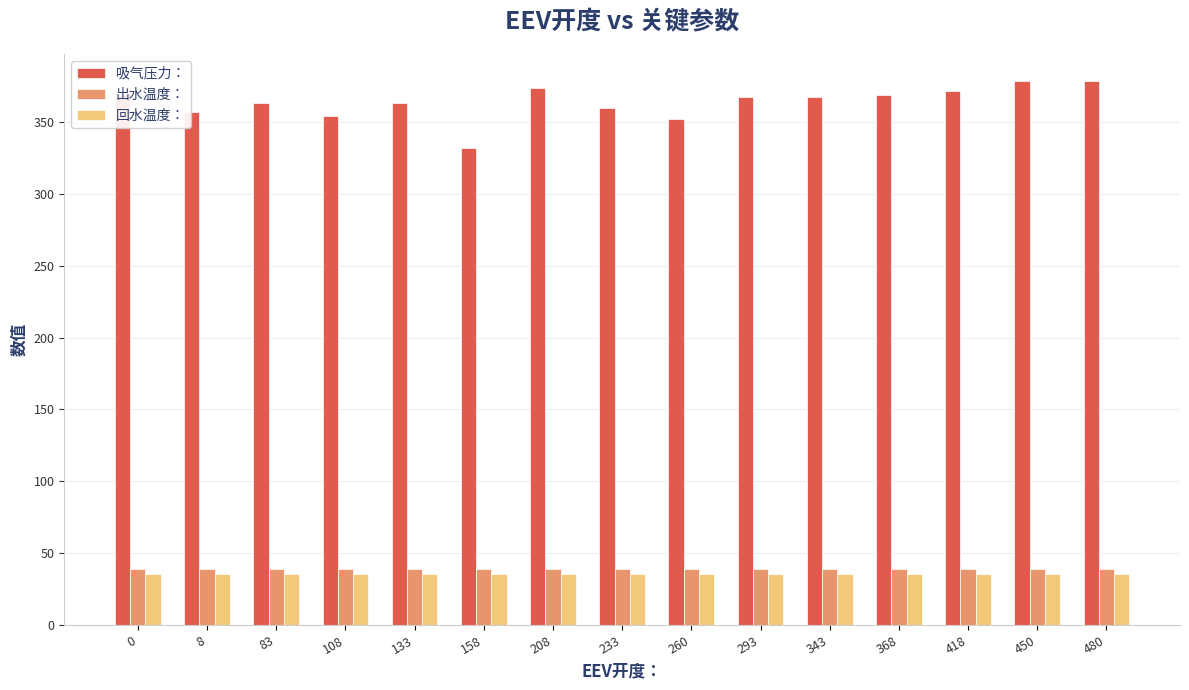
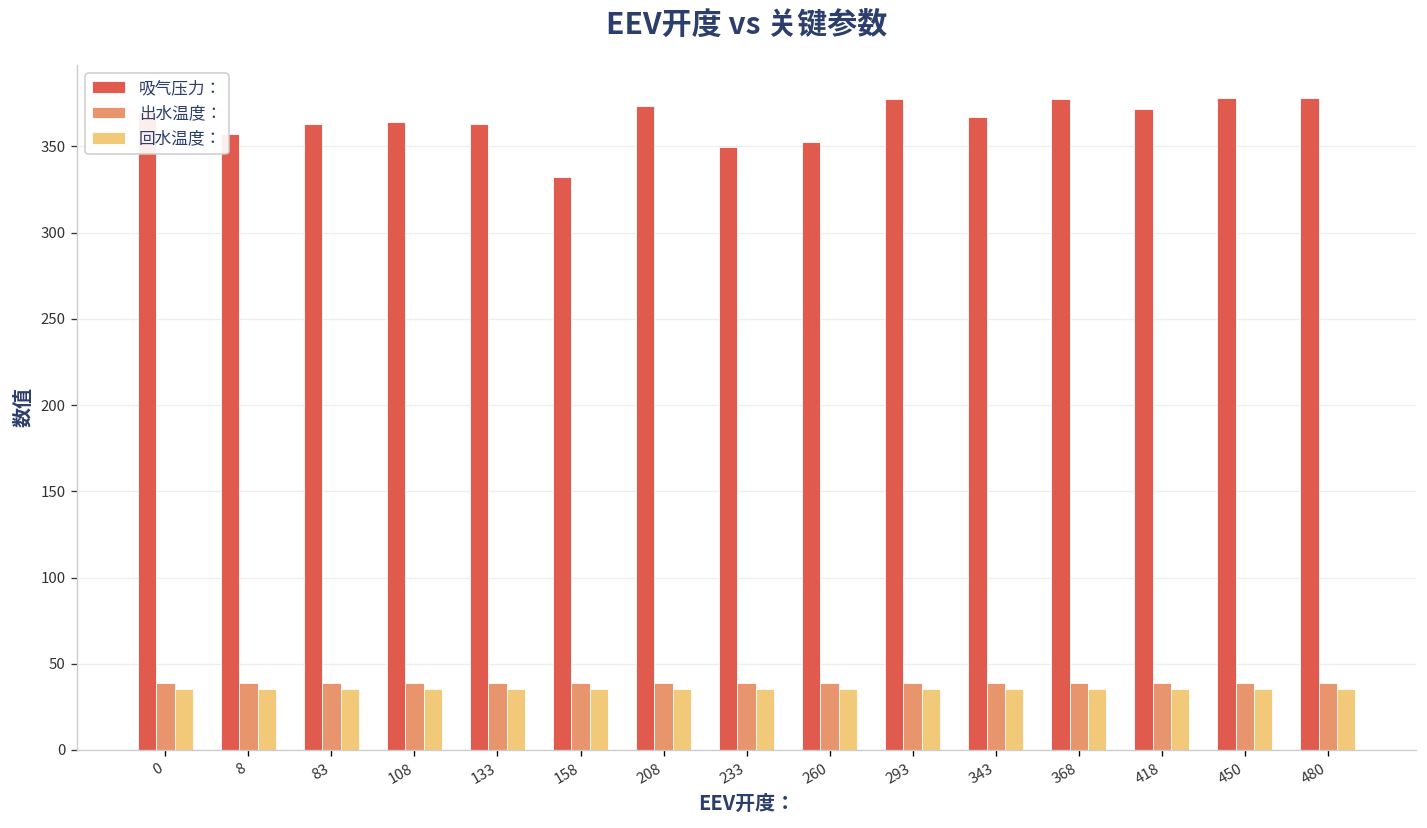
吸气压力：, 108: 354 -> 364
吸气压力：, 233: 360 -> 350
吸气压力：, 293: 367 -> 378
吸气压力：, 368: 369 -> 378
